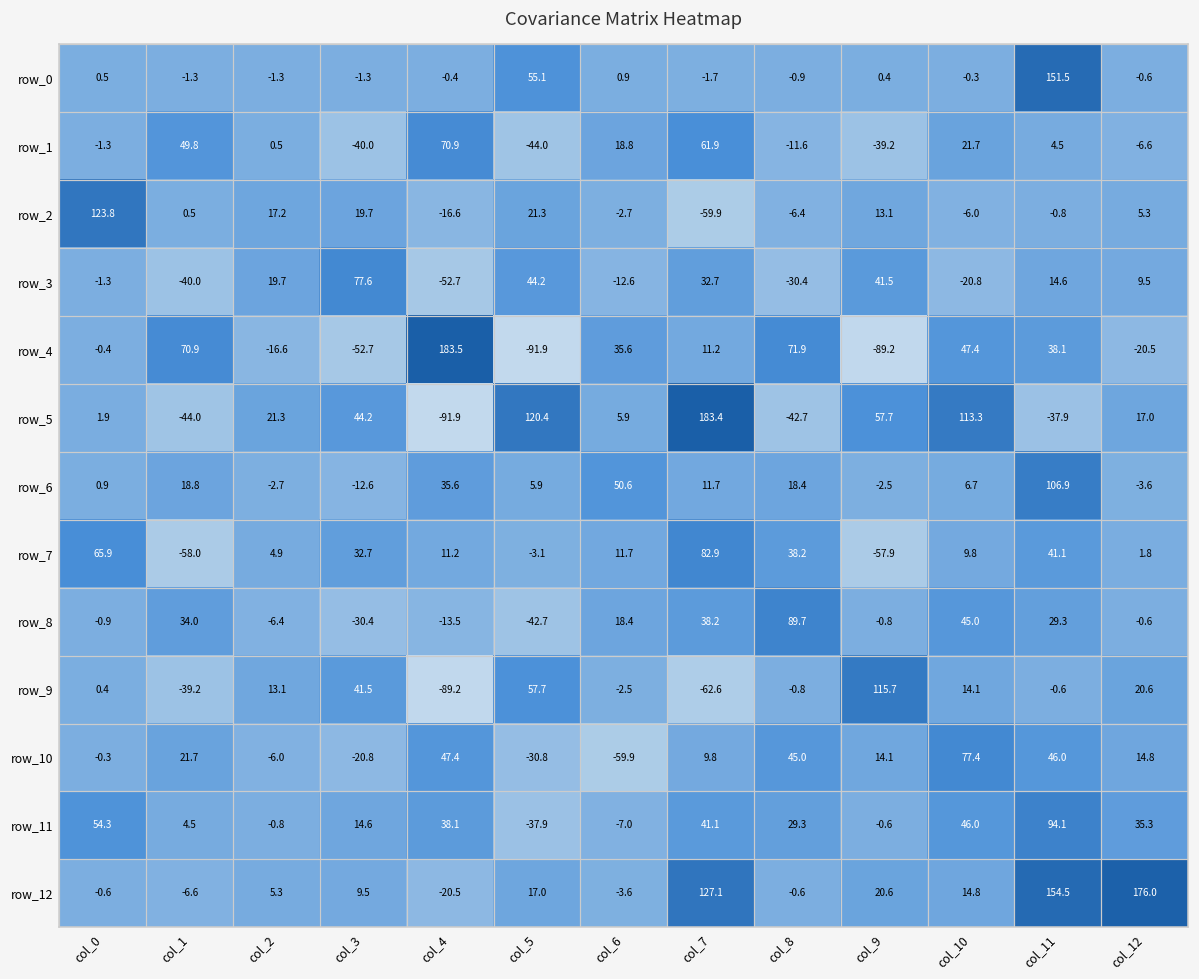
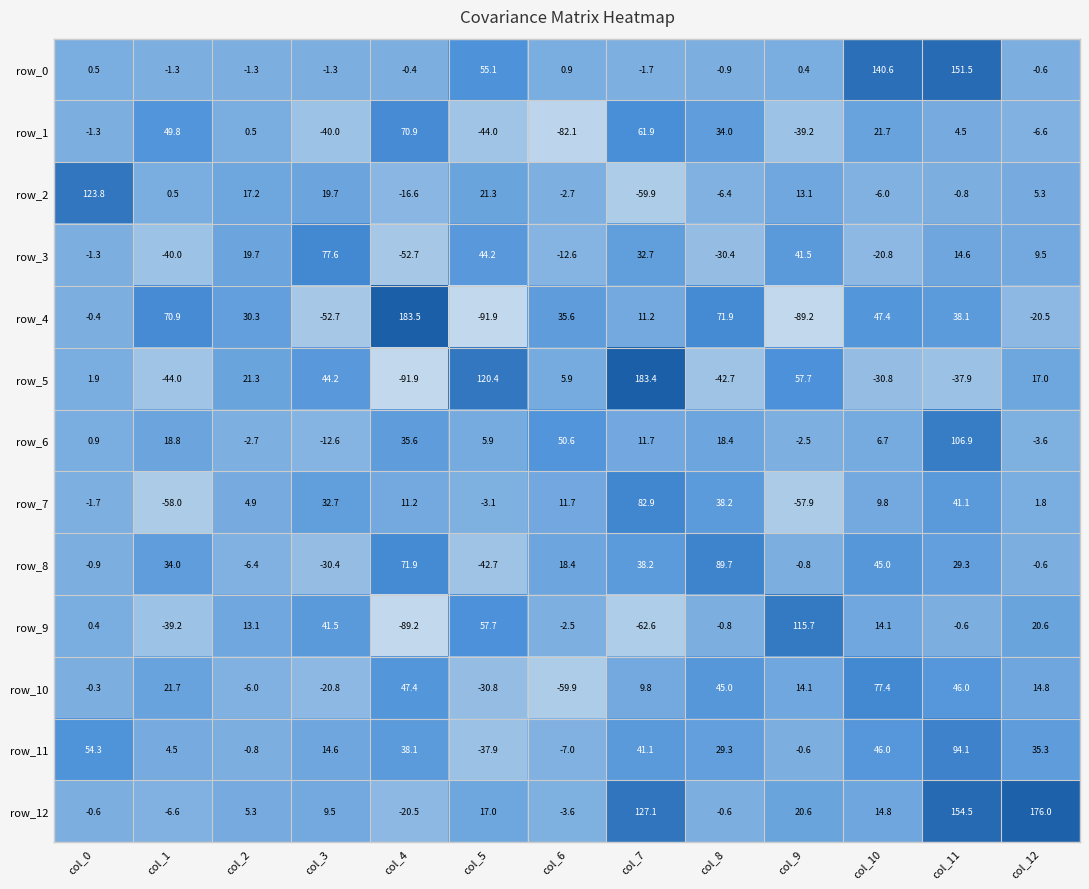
row_0, col_10: -0.3 -> 140.6
row_1, col_6: 18.8 -> -82.1
row_1, col_8: -11.6 -> 34.0
row_4, col_2: -16.6 -> 30.3
row_5, col_10: 113.3 -> -30.8
row_7, col_0: 65.9 -> -1.7
row_8, col_4: -13.5 -> 71.9
